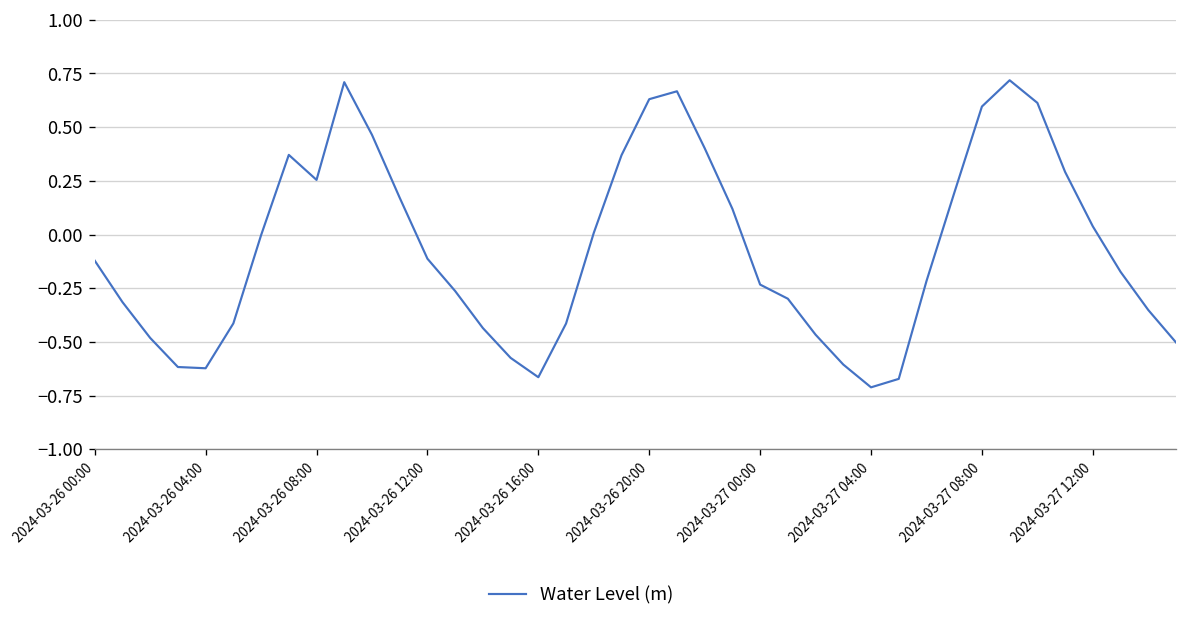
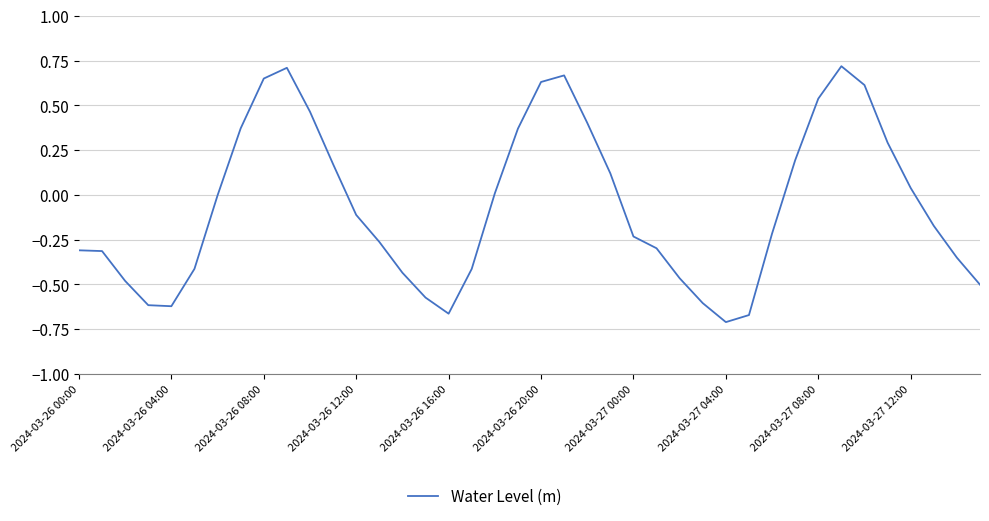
2024-03-26 00:00: -0.12 -> -0.31
2024-03-26 08:00: 0.25 -> 0.65
2024-03-27 08:00: 0.60 -> 0.54
